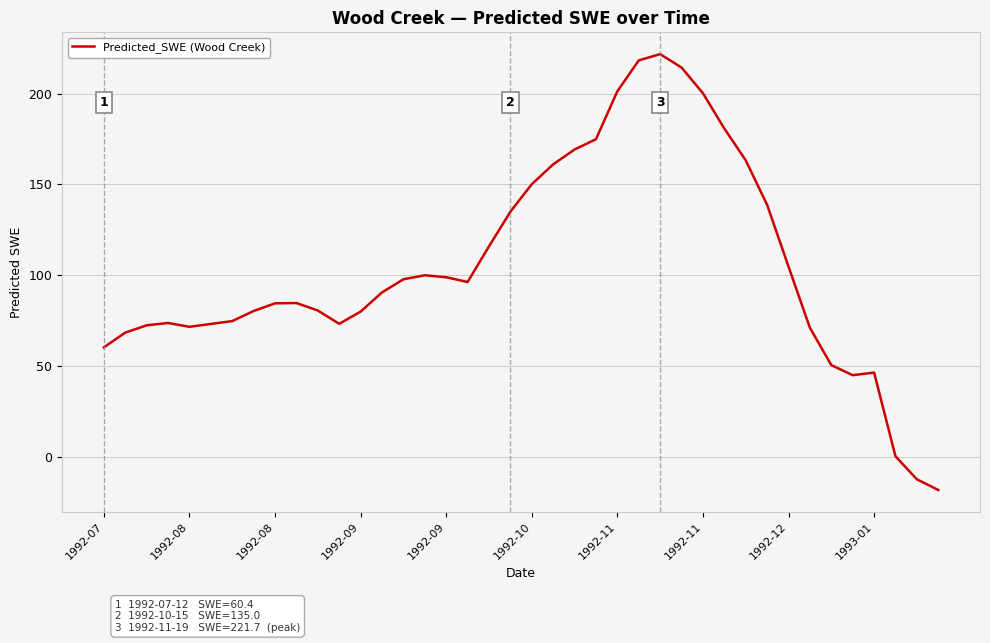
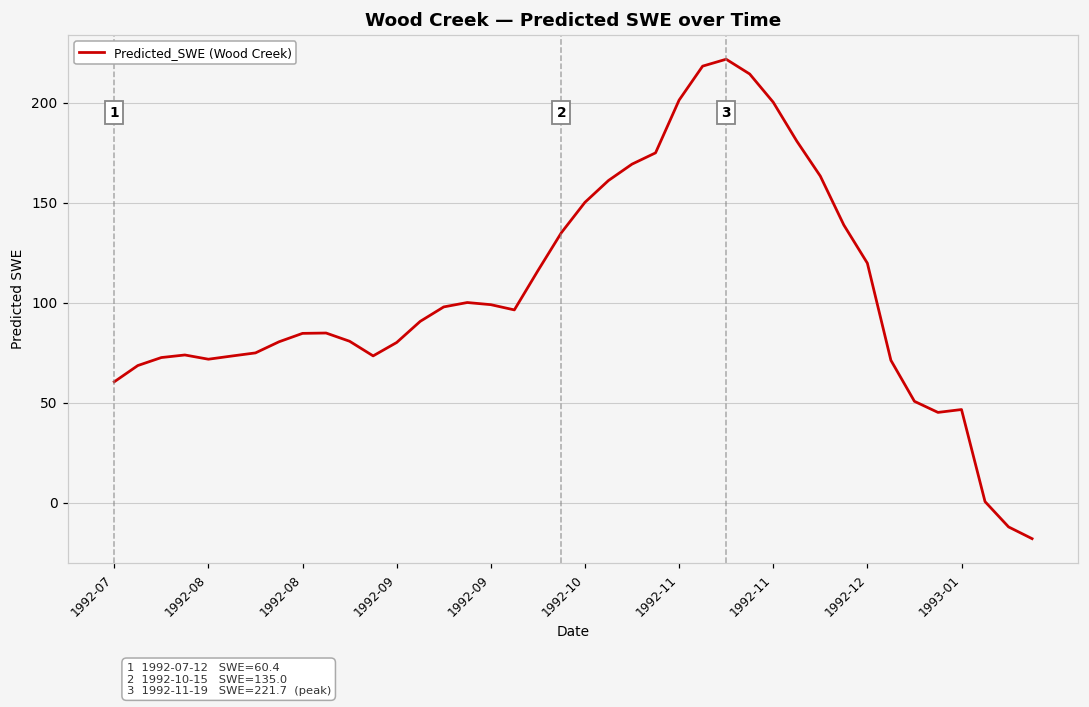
1992-12: 105 -> 120
